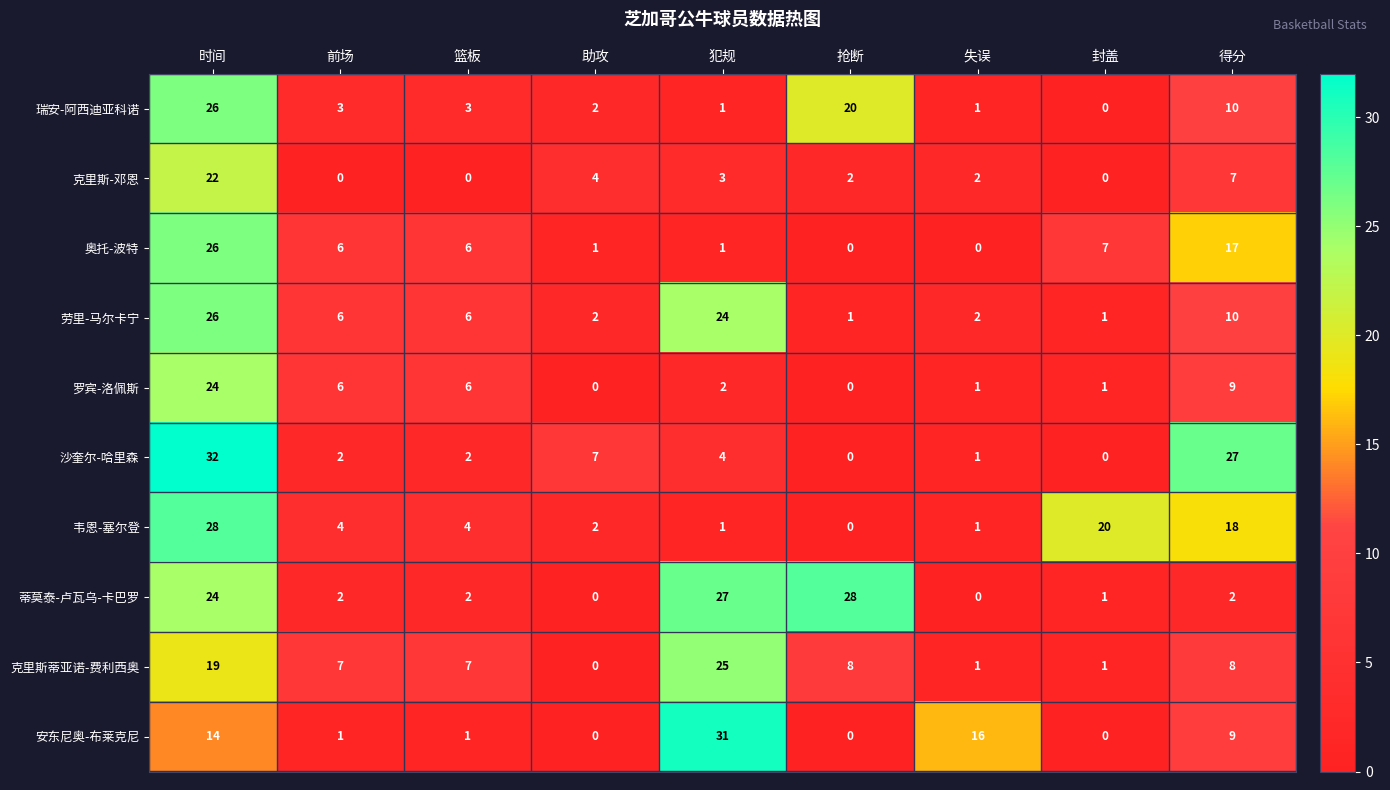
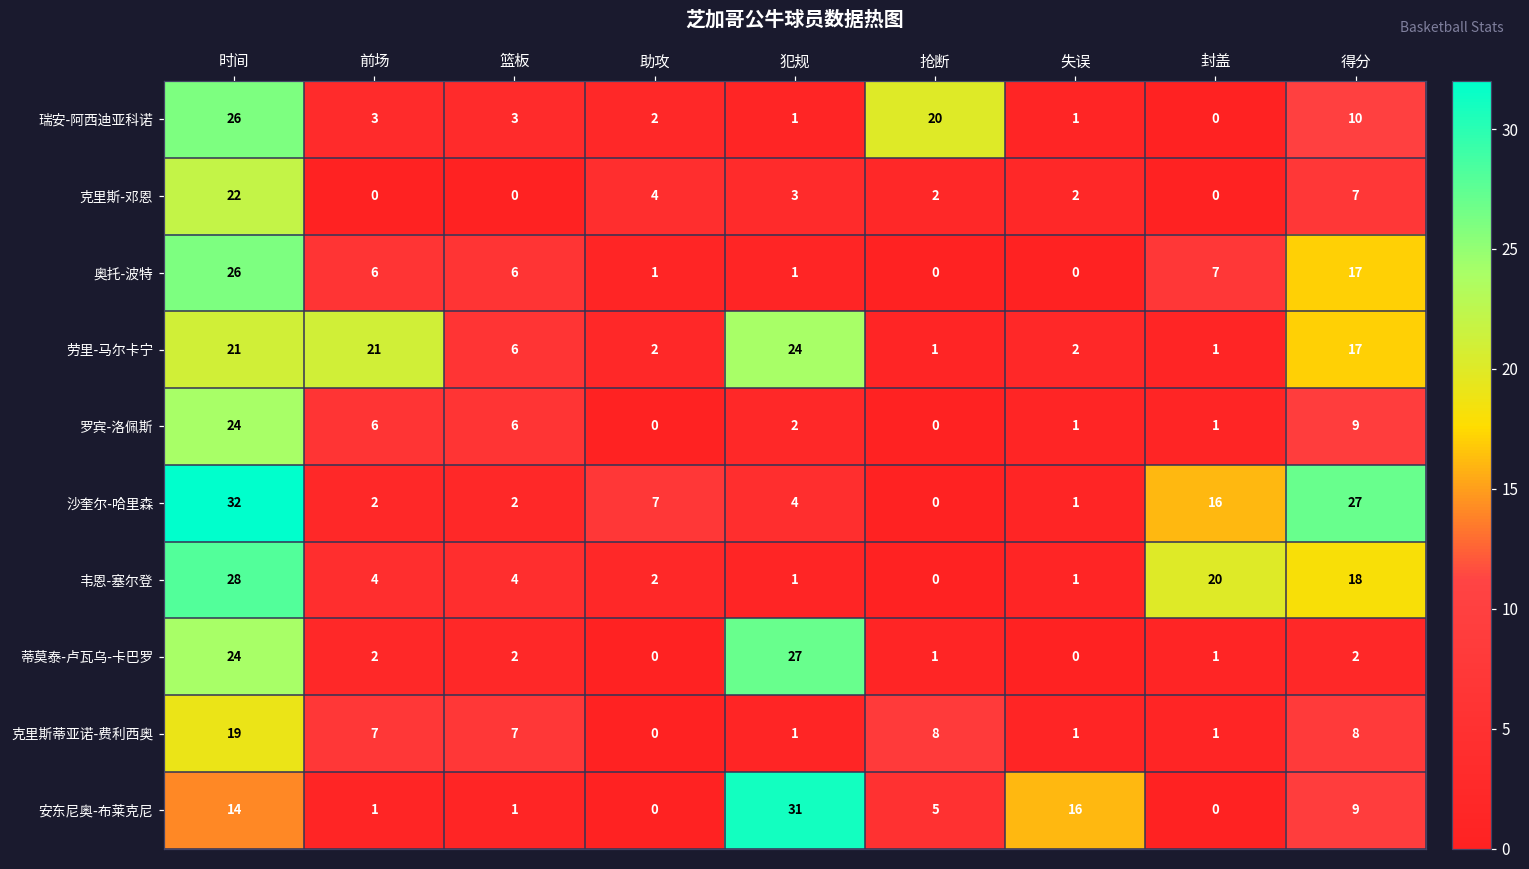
劳里-马尔卡宁, 时间: 26 -> 21
劳里-马尔卡宁, 前场: 6 -> 21
劳里-马尔卡宁, 得分: 10 -> 17
沙奎尔-哈里森, 封盖: 0 -> 16
蒂莫泰-卢瓦乌-卡巴罗, 抢断: 28 -> 1
克里斯蒂亚诺-费利西奥, 犯规: 25 -> 1
安东尼奥-布莱克尼, 抢断: 0 -> 5
